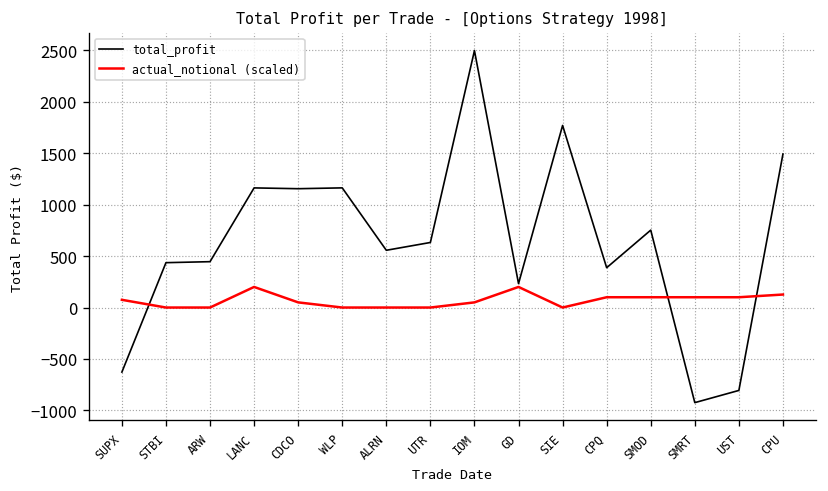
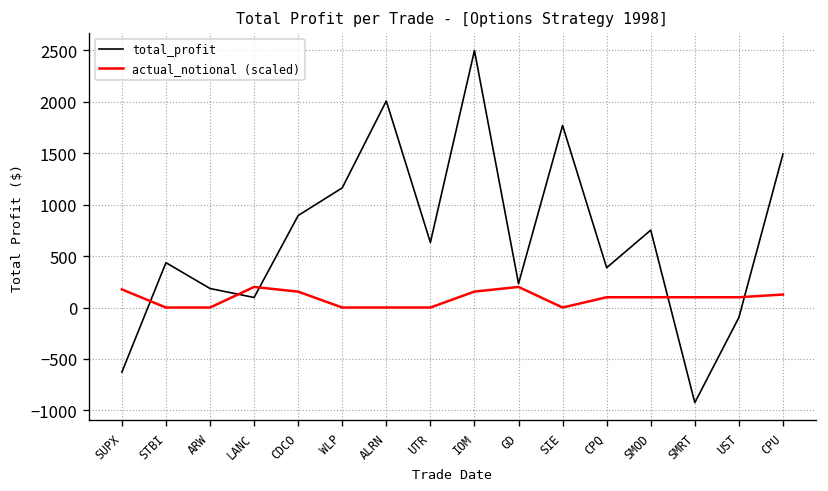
actual_notional (scaled), SUPX: 100 -> 200
total_profit, ARW: 400 -> 200
total_profit, LANC: 1200 -> 100
total_profit, CDCO: 1200 -> 900
actual_notional (scaled), CDCO: 100 -> 200
total_profit, ALRN: 600 -> 2000
actual_notional (scaled), IOM: 100 -> 200
total_profit, UST: -800 -> -100
